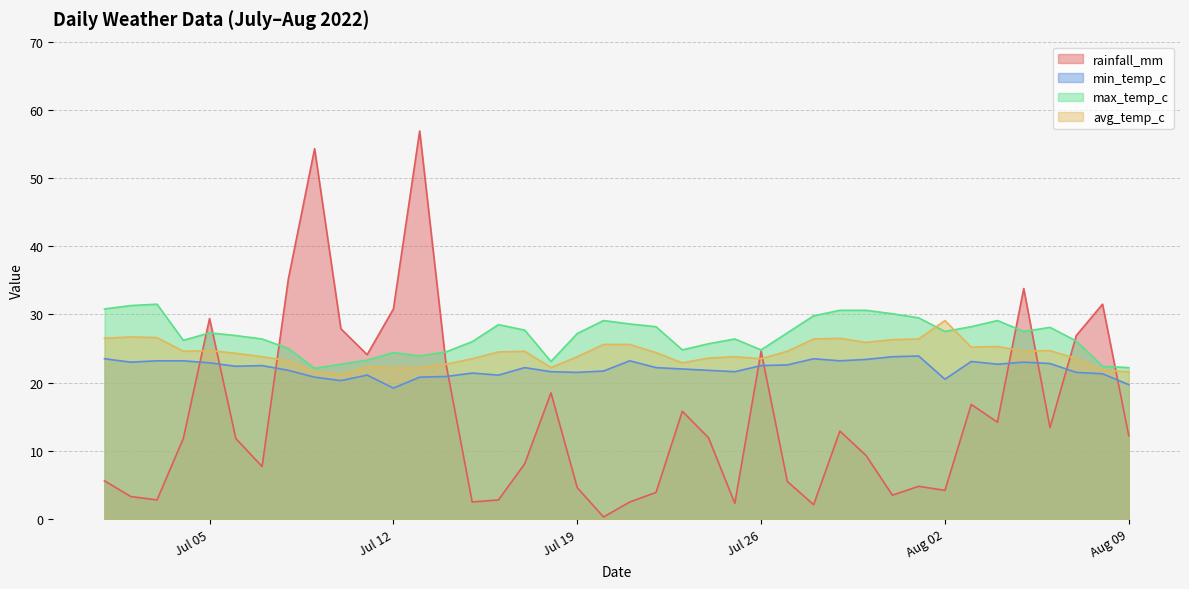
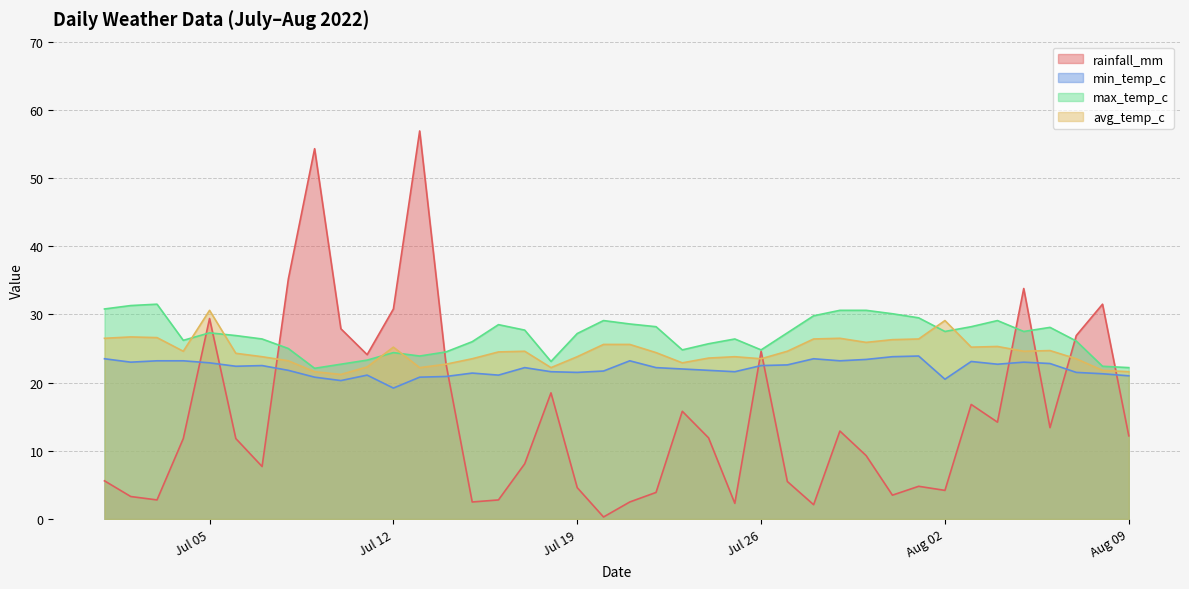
avg_temp_c, Jul 05: 25 -> 31
avg_temp_c, Jul 12: 22 -> 25
min_temp_c, Aug 09: 20 -> 21
